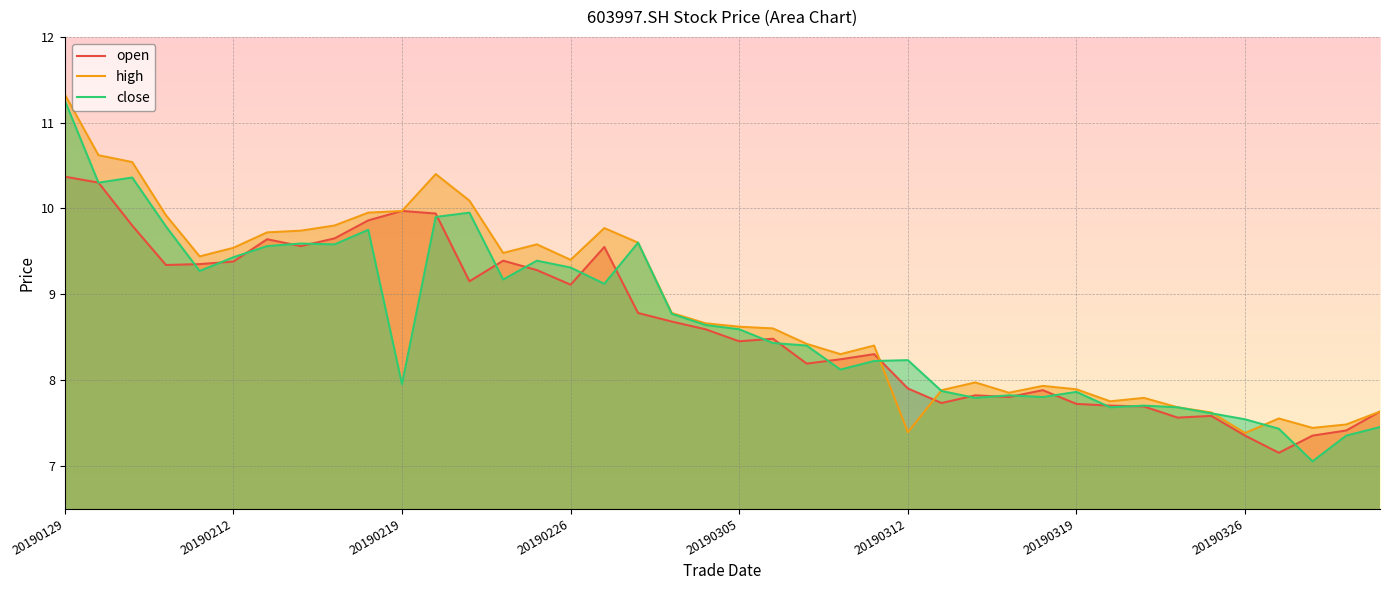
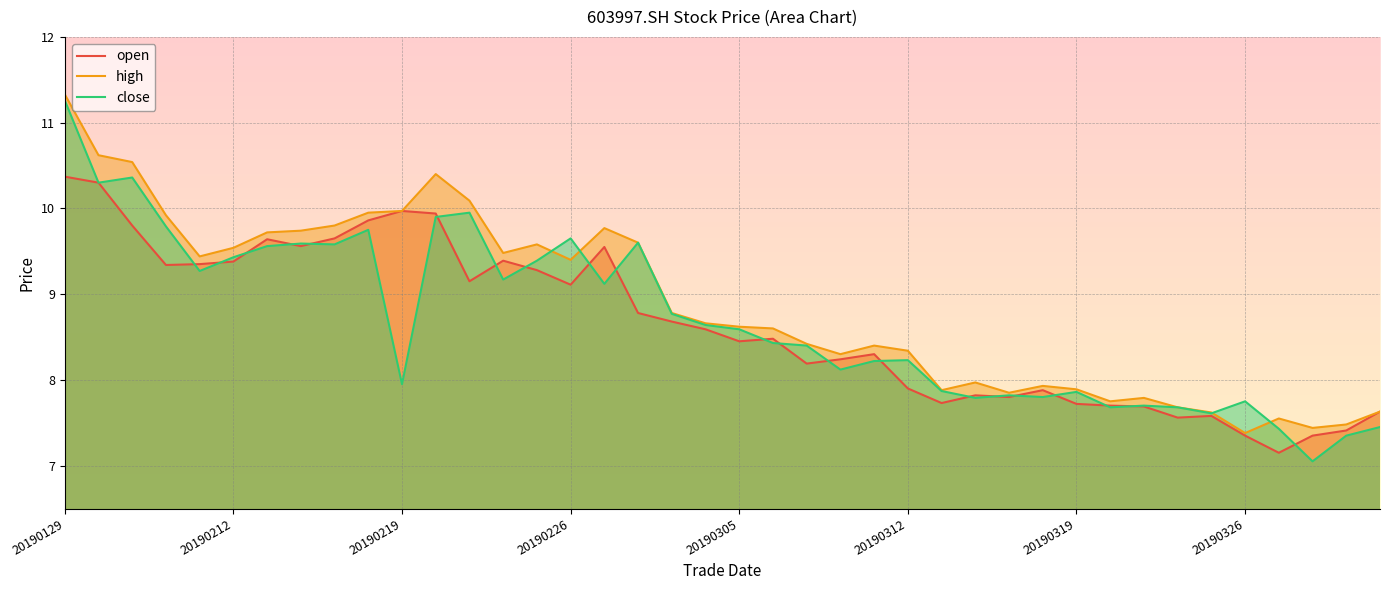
close, 20190226: 9.3 -> 9.7
high, 20190312: 7.4 -> 8.3
close, 20190326: 7.5 -> 7.8
